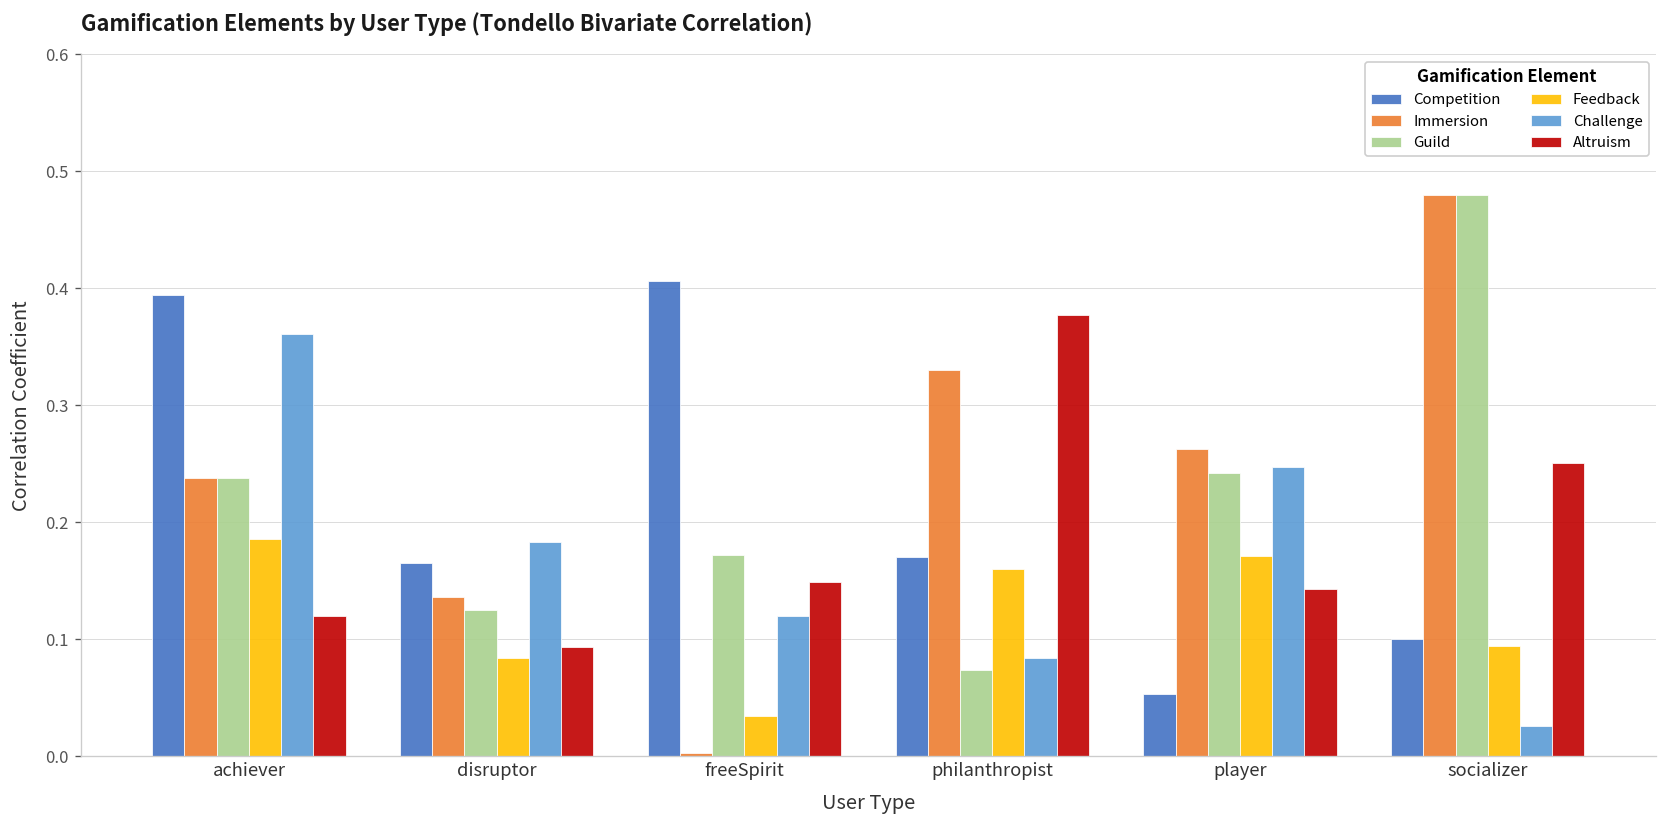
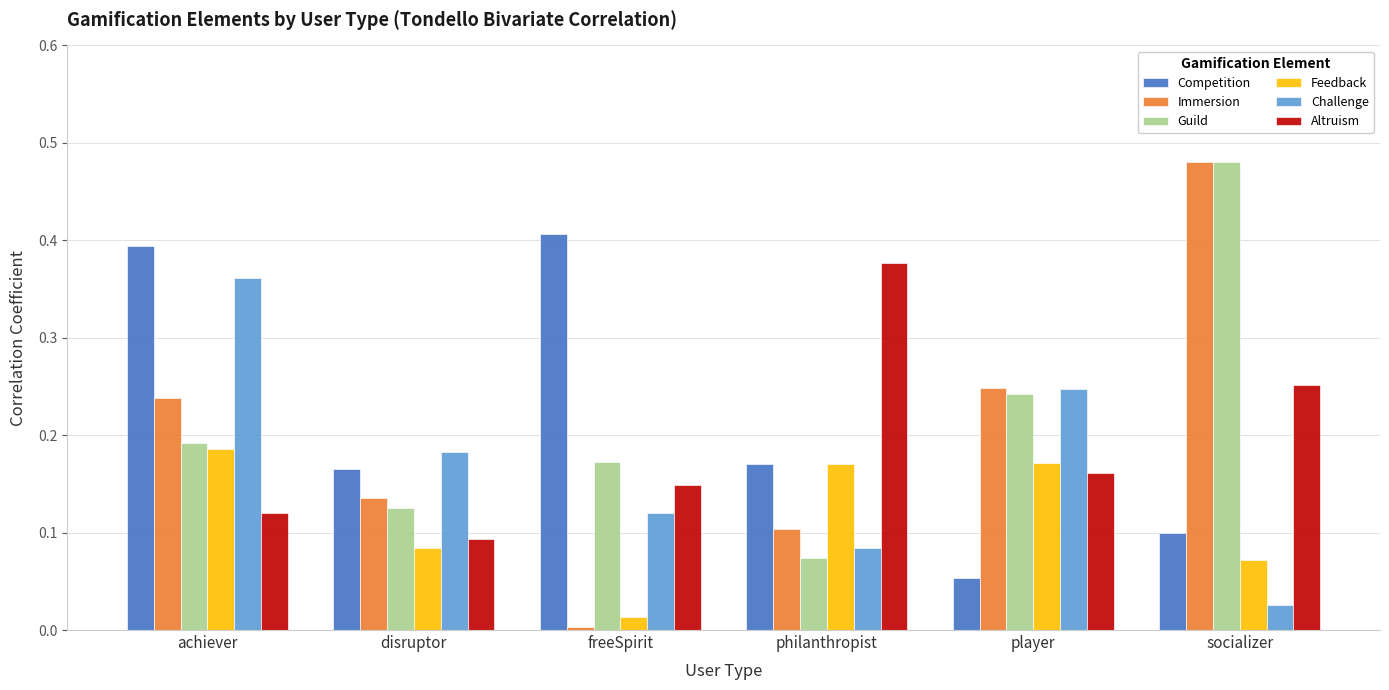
Guild, achiever: 0.24 -> 0.19
Feedback, freeSpirit: 0.03 -> 0.01
Immersion, philanthropist: 0.33 -> 0.10
Feedback, philanthropist: 0.16 -> 0.17
Immersion, player: 0.26 -> 0.25
Altruism, player: 0.14 -> 0.16
Feedback, socializer: 0.09 -> 0.07
